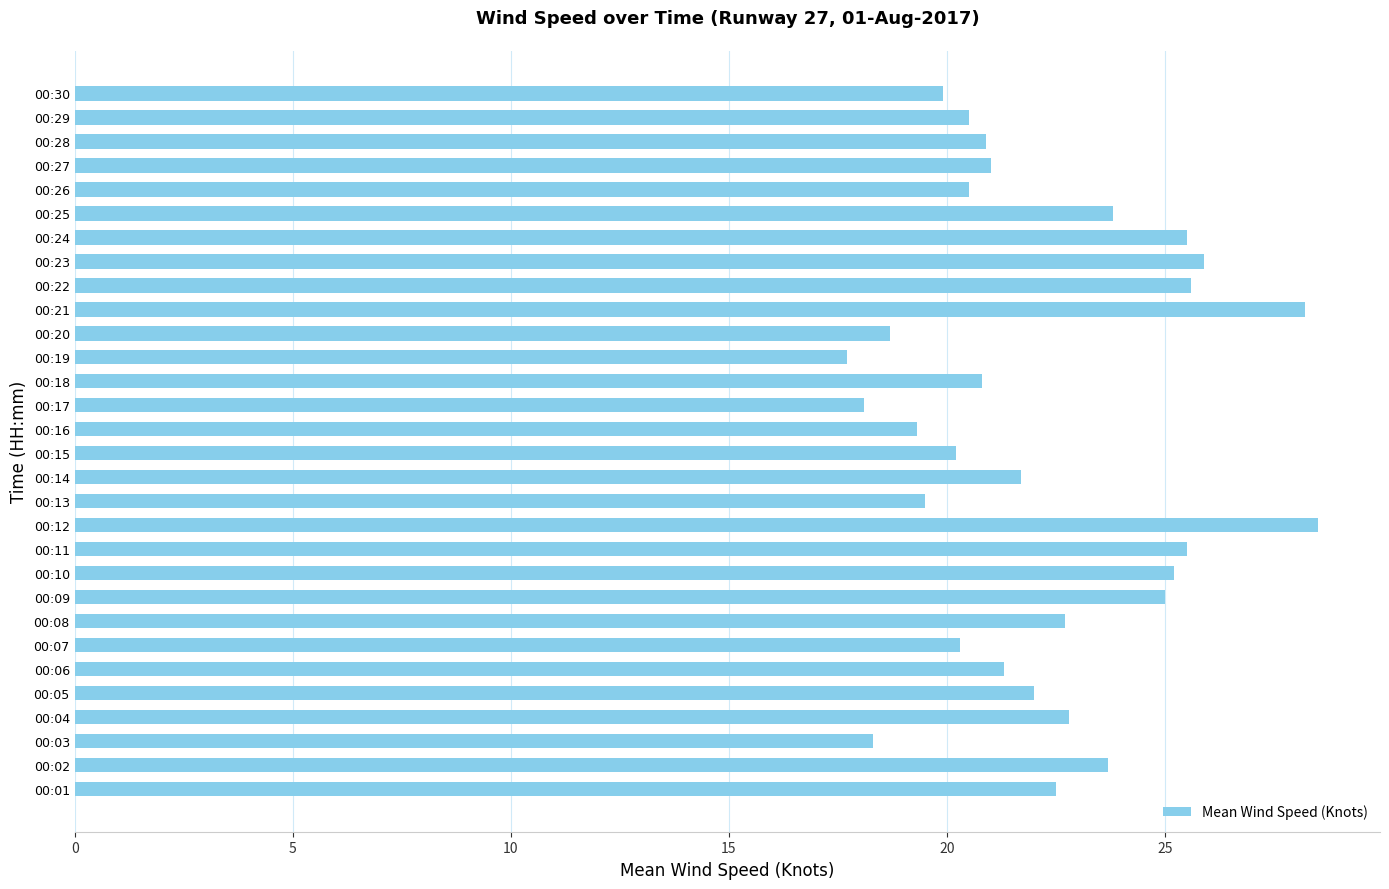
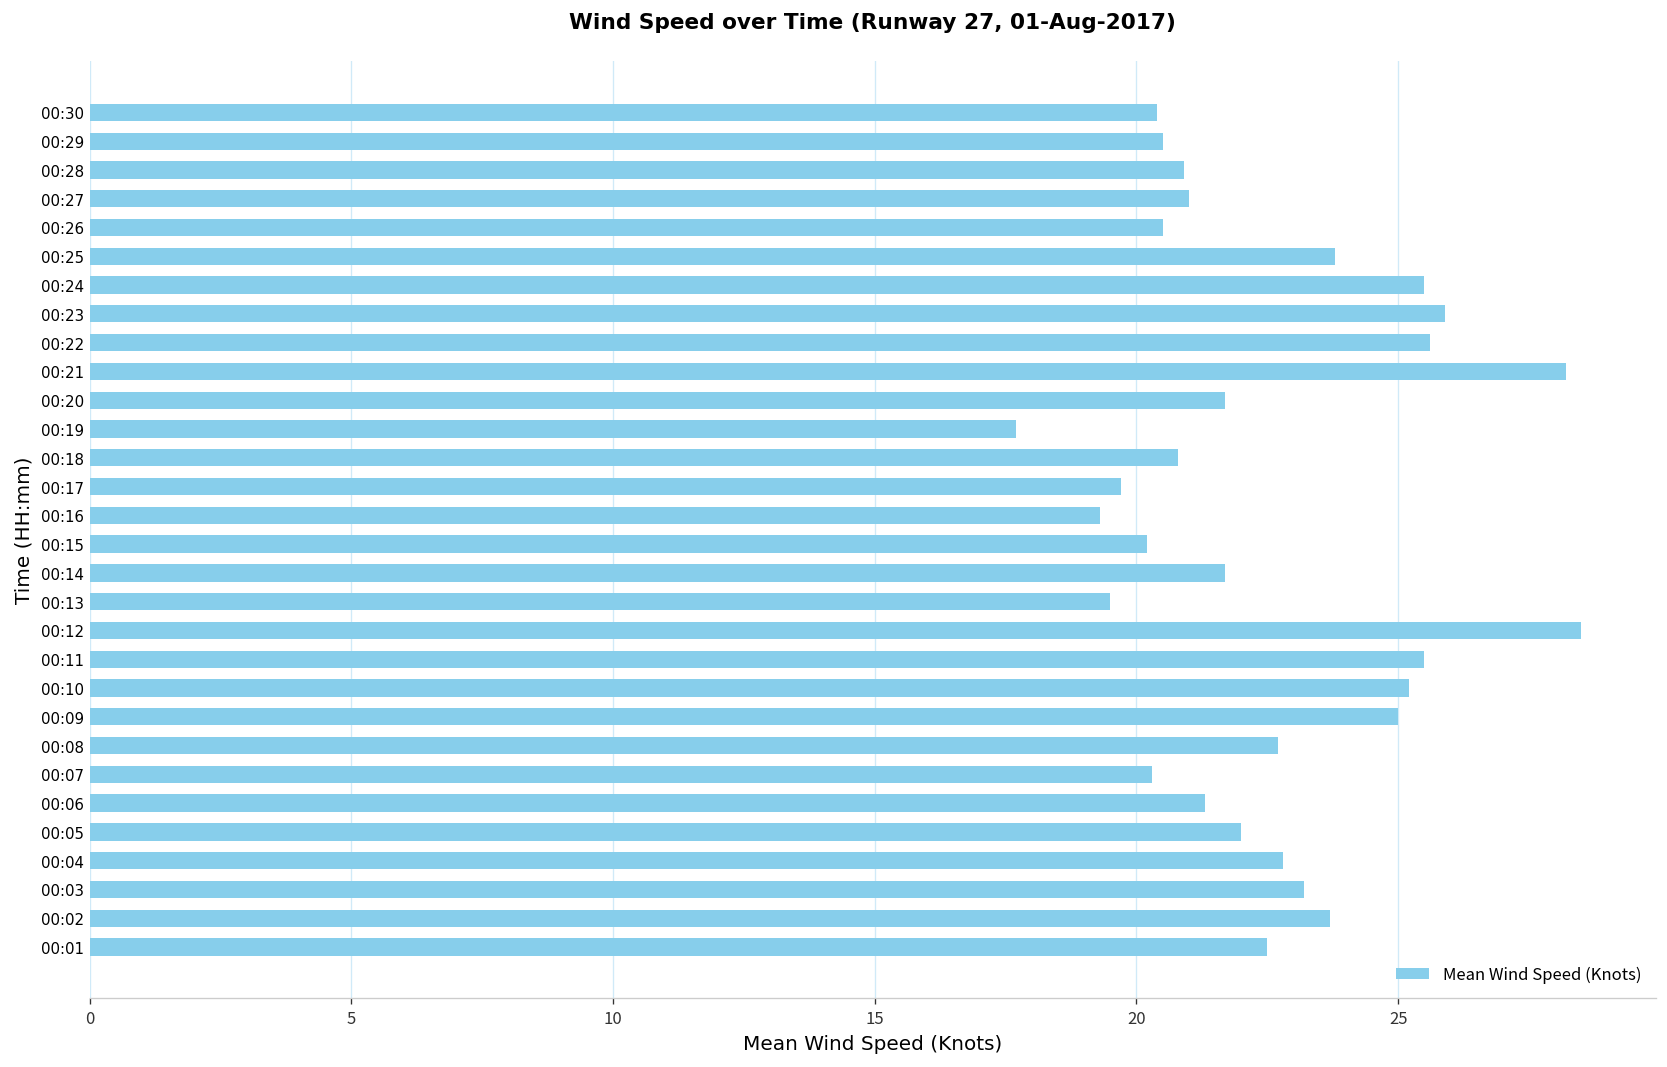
00:30: 19.9 -> 20.4
00:20: 18.7 -> 21.7
00:17: 18.1 -> 19.7
00:03: 18.3 -> 23.2
